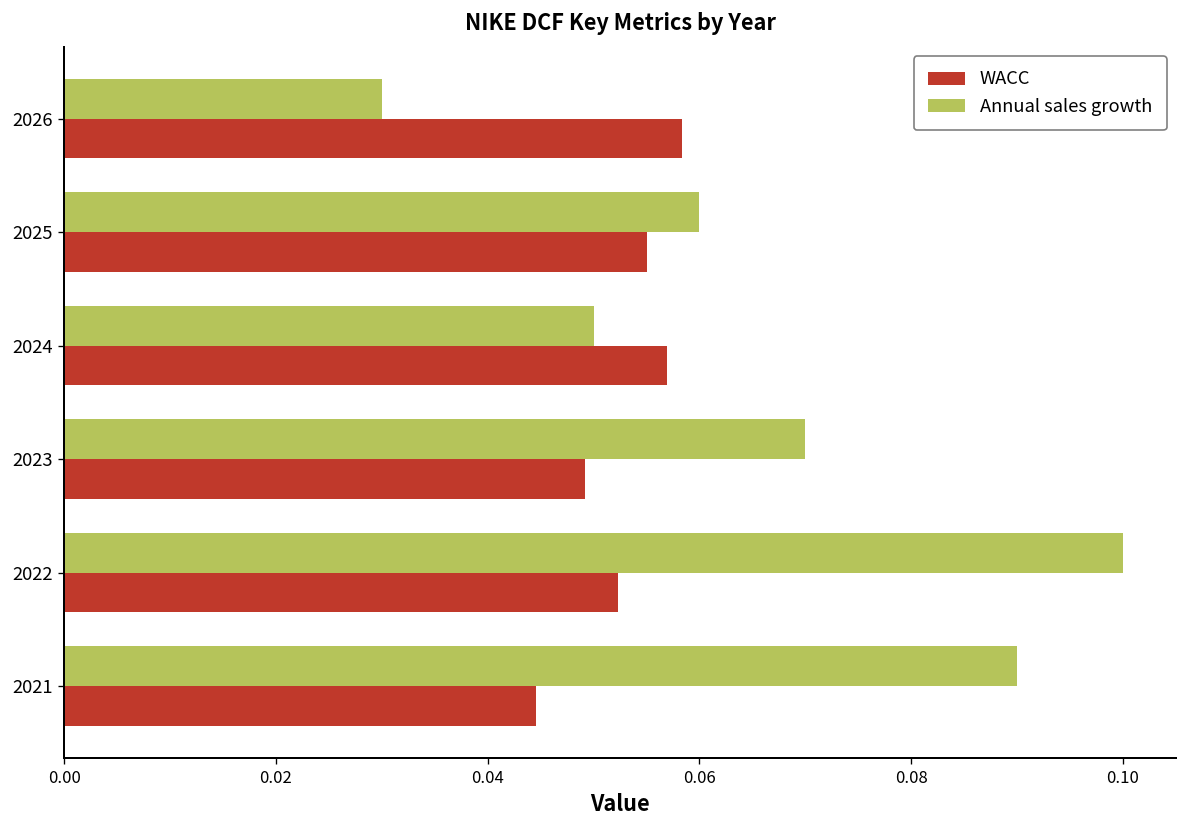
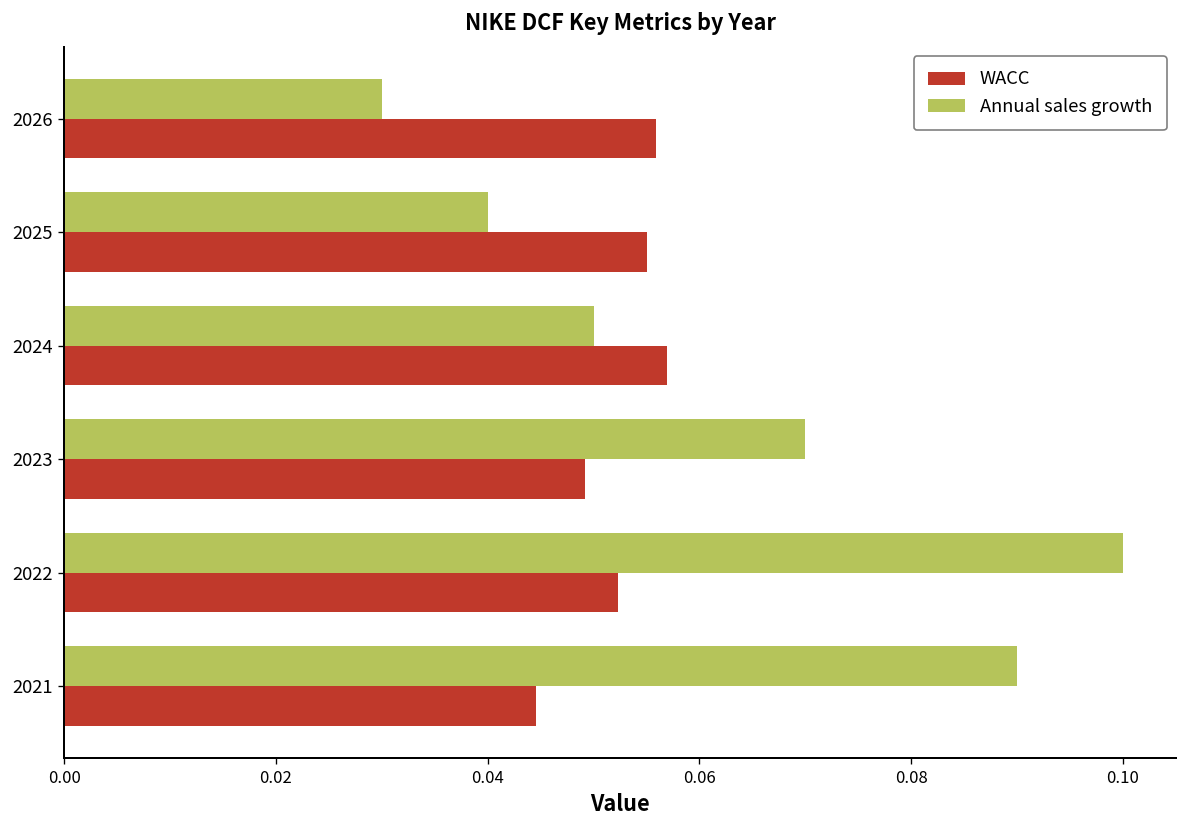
WACC, 2026: 0.058 -> 0.056
Annual sales growth, 2025: 0.06 -> 0.04
